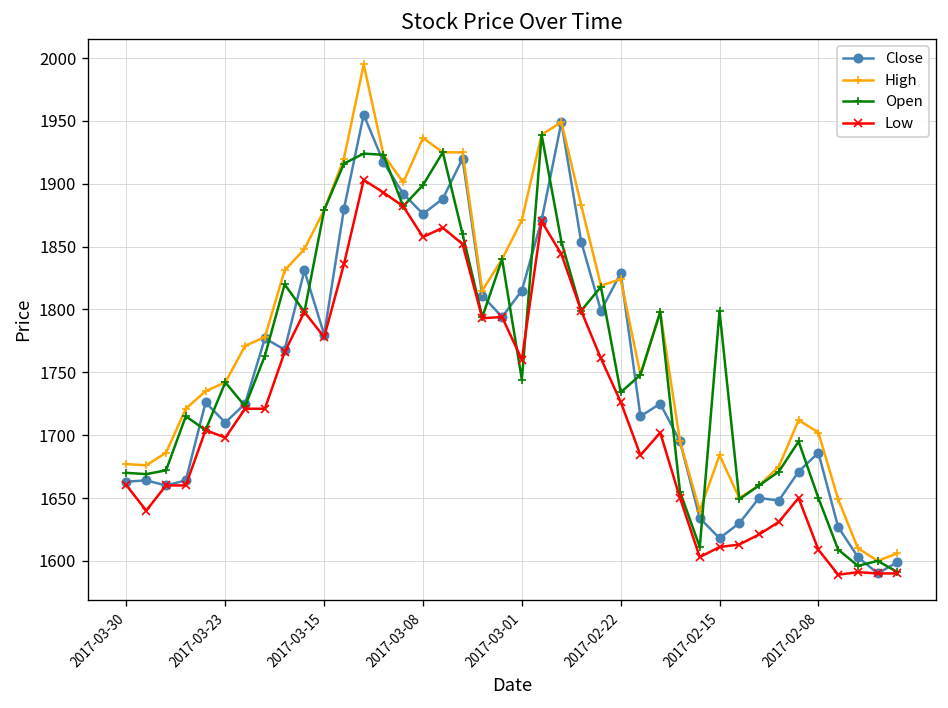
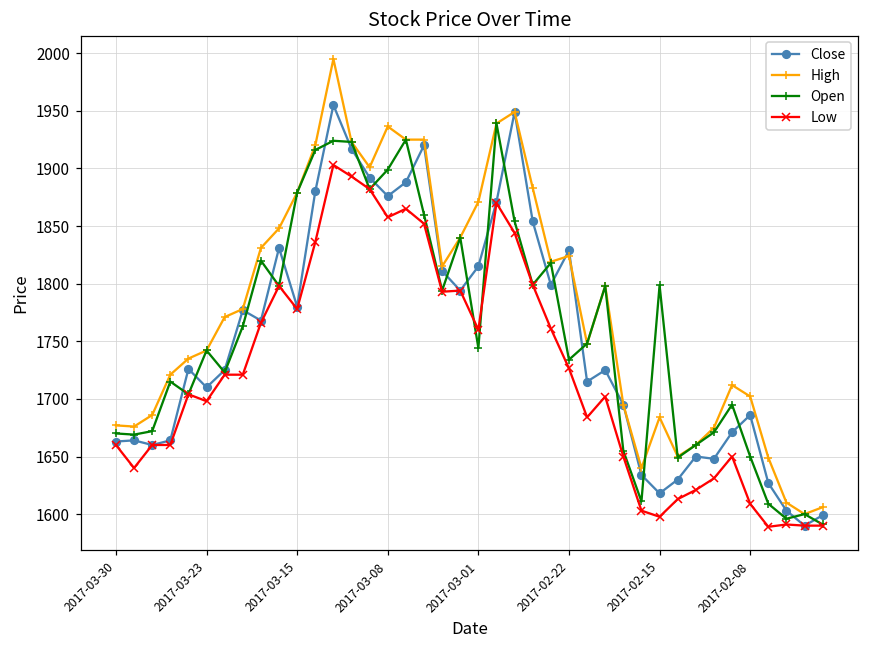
Low, 2017-02-15: 1611 -> 1598
